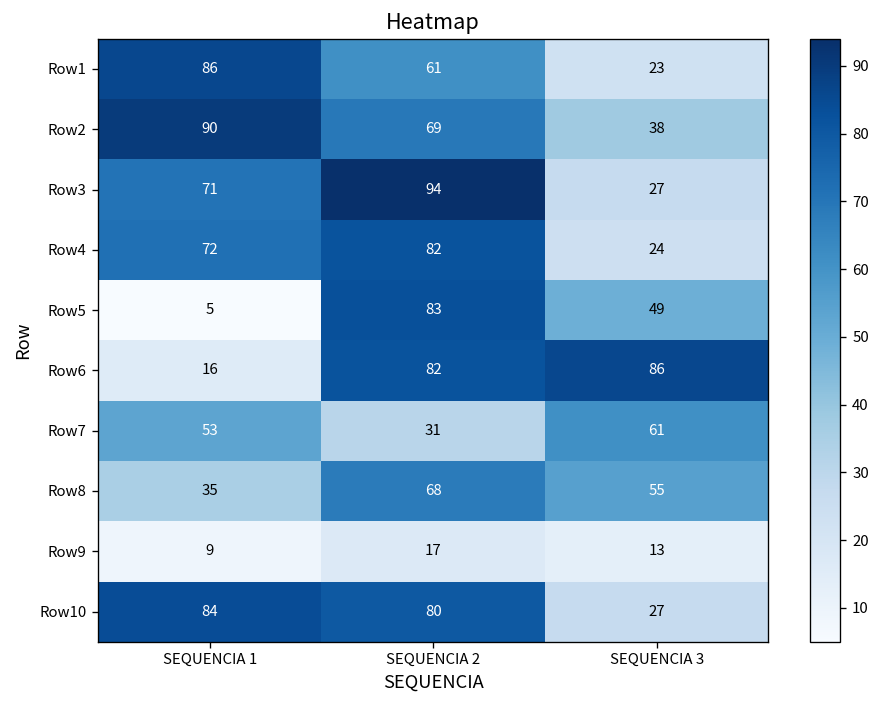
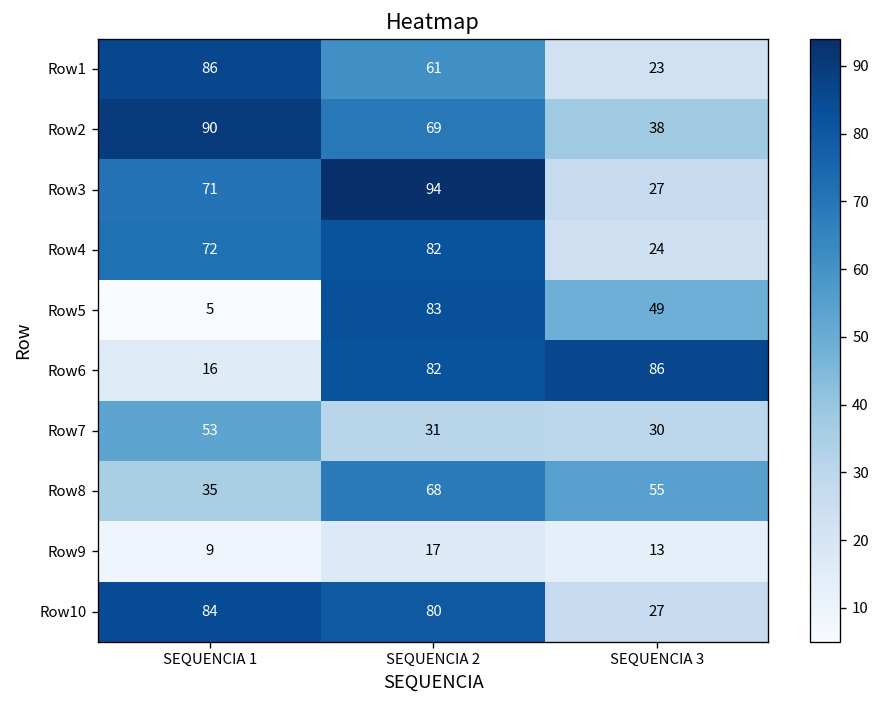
Row7, SEQUENCIA 3: 61 -> 30
